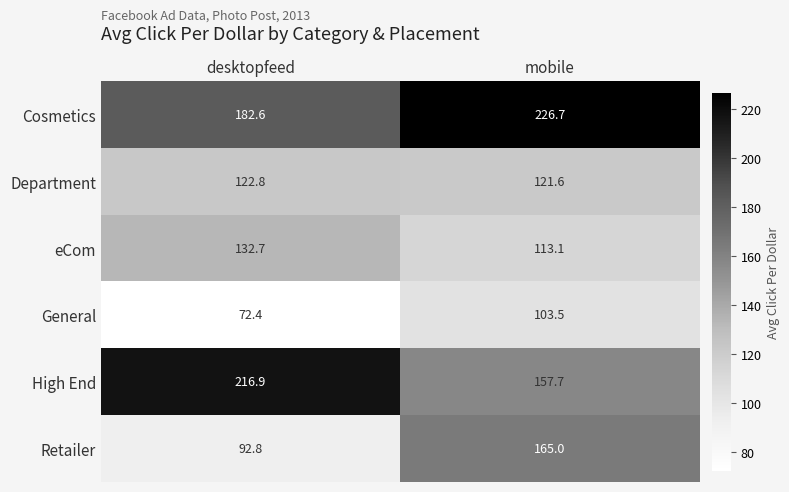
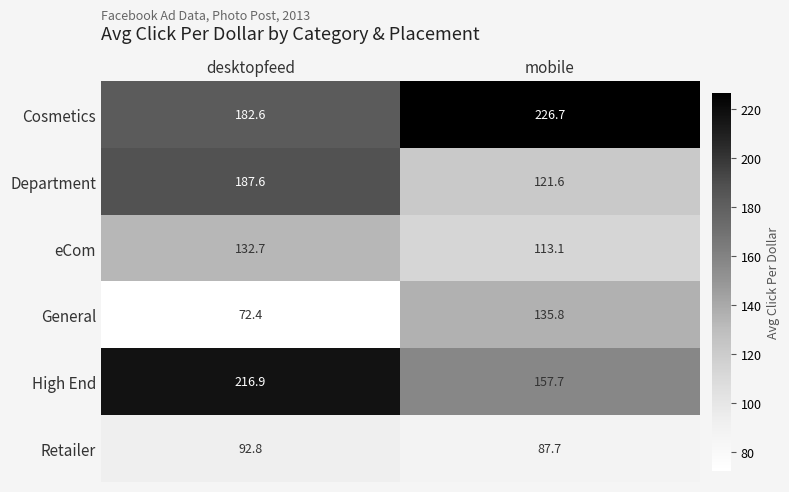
Department, desktopfeed: 122.8 -> 187.6
General, mobile: 103.5 -> 135.8
Retailer, mobile: 165.0 -> 87.7
